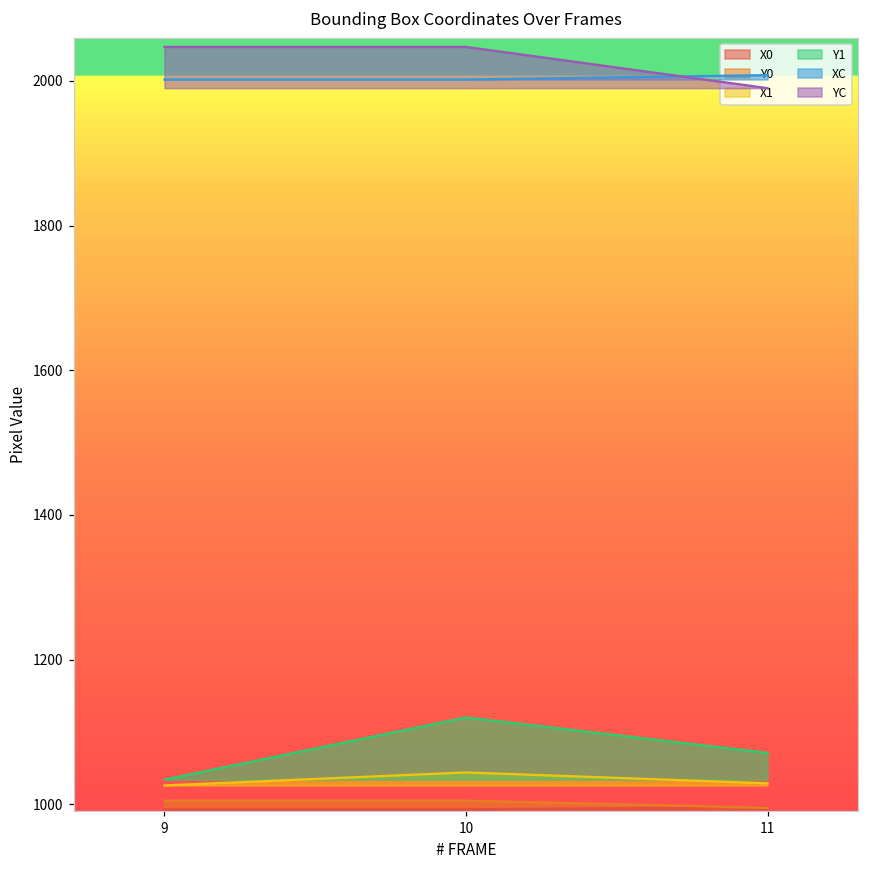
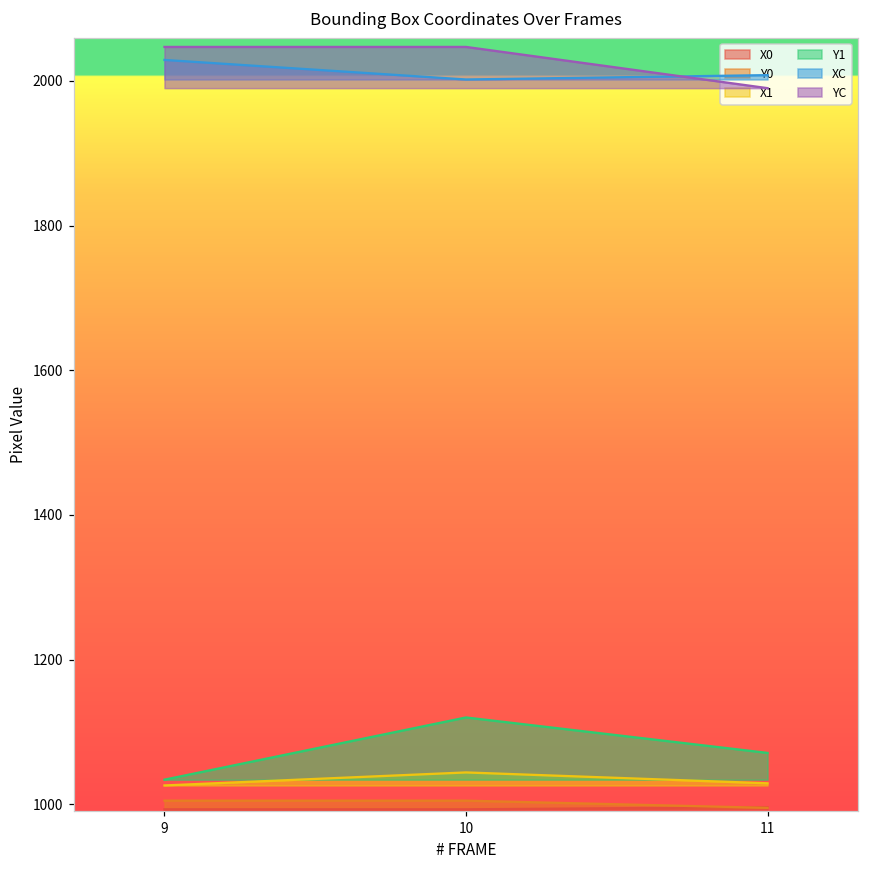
XC, 9: 2000 -> 2030
